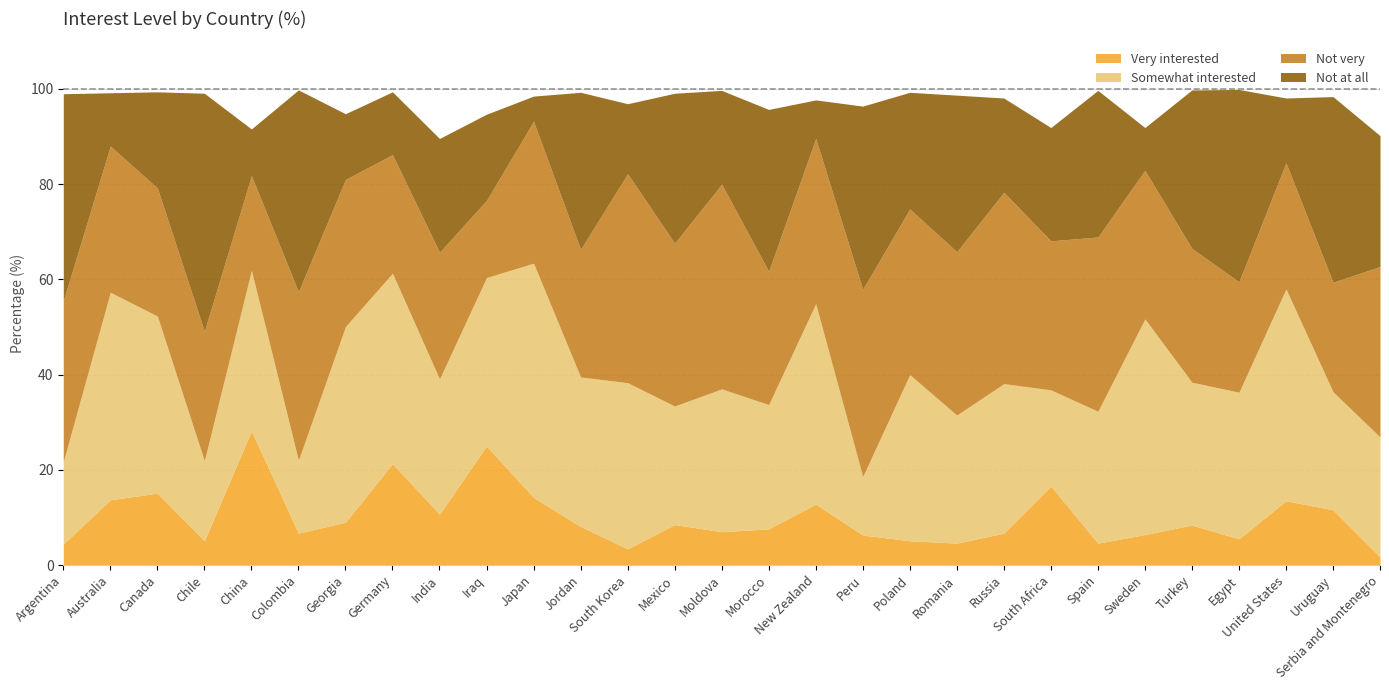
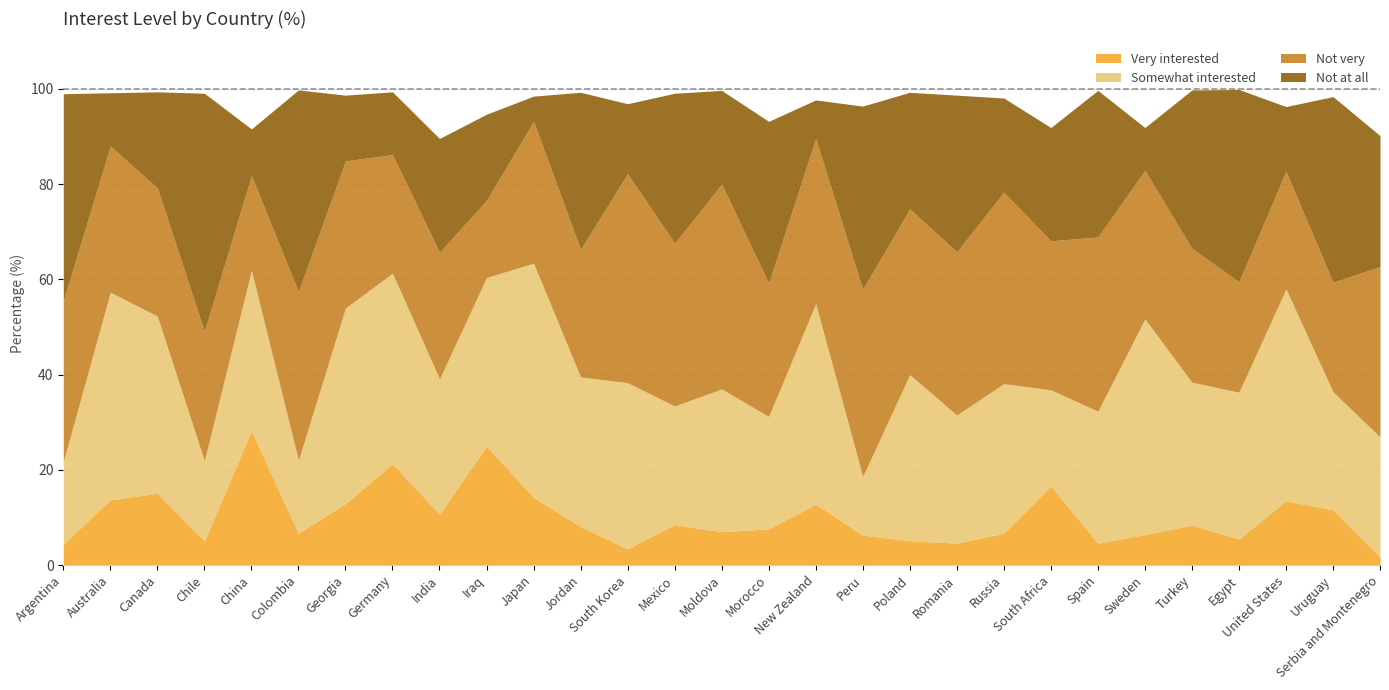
Very interested, Georgia: 9 -> 13
Somewhat interested, Morocco: 26 -> 24
Not very, United States: 27 -> 25
